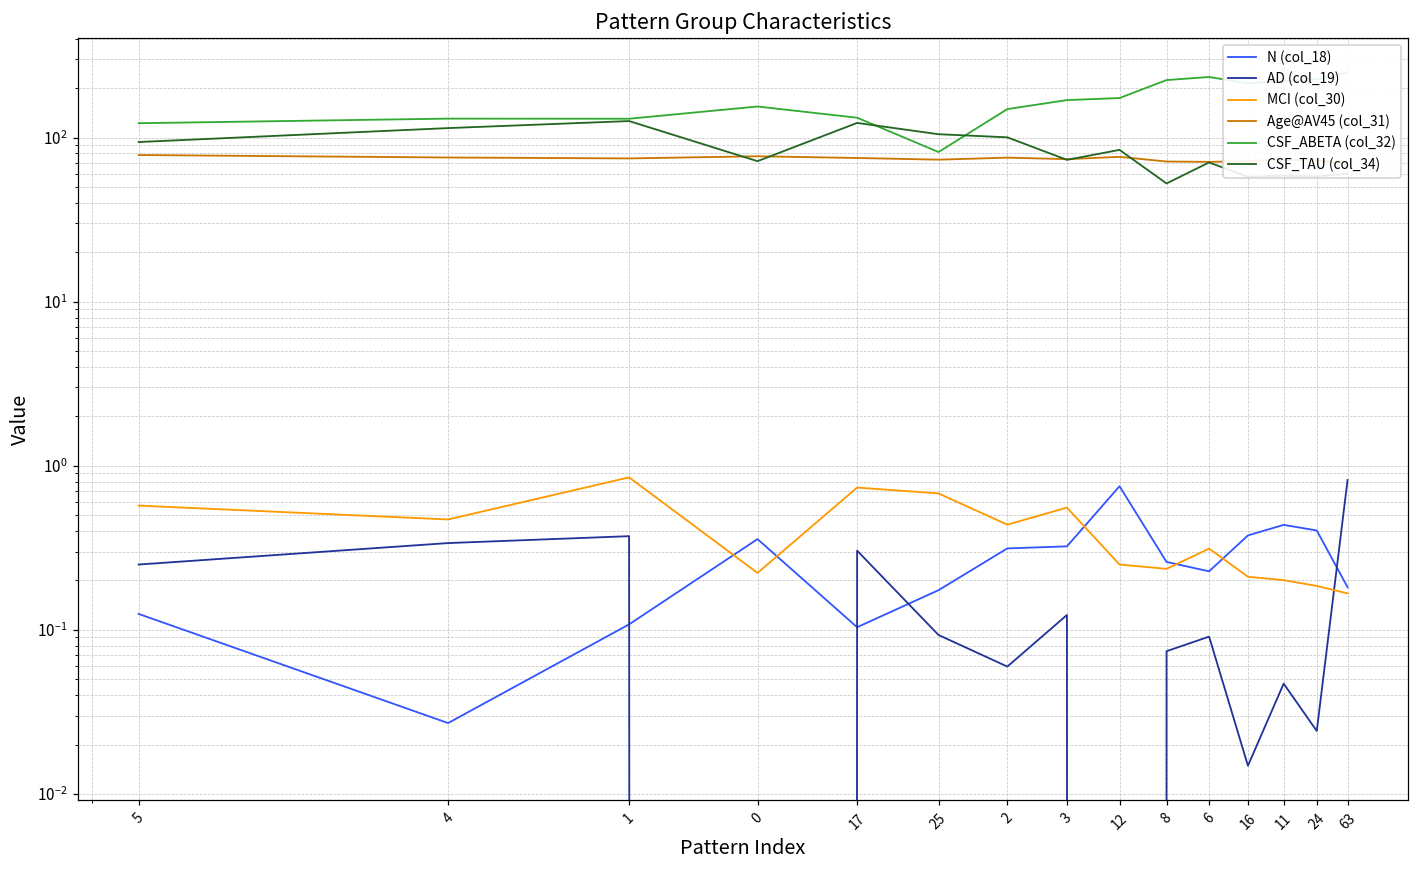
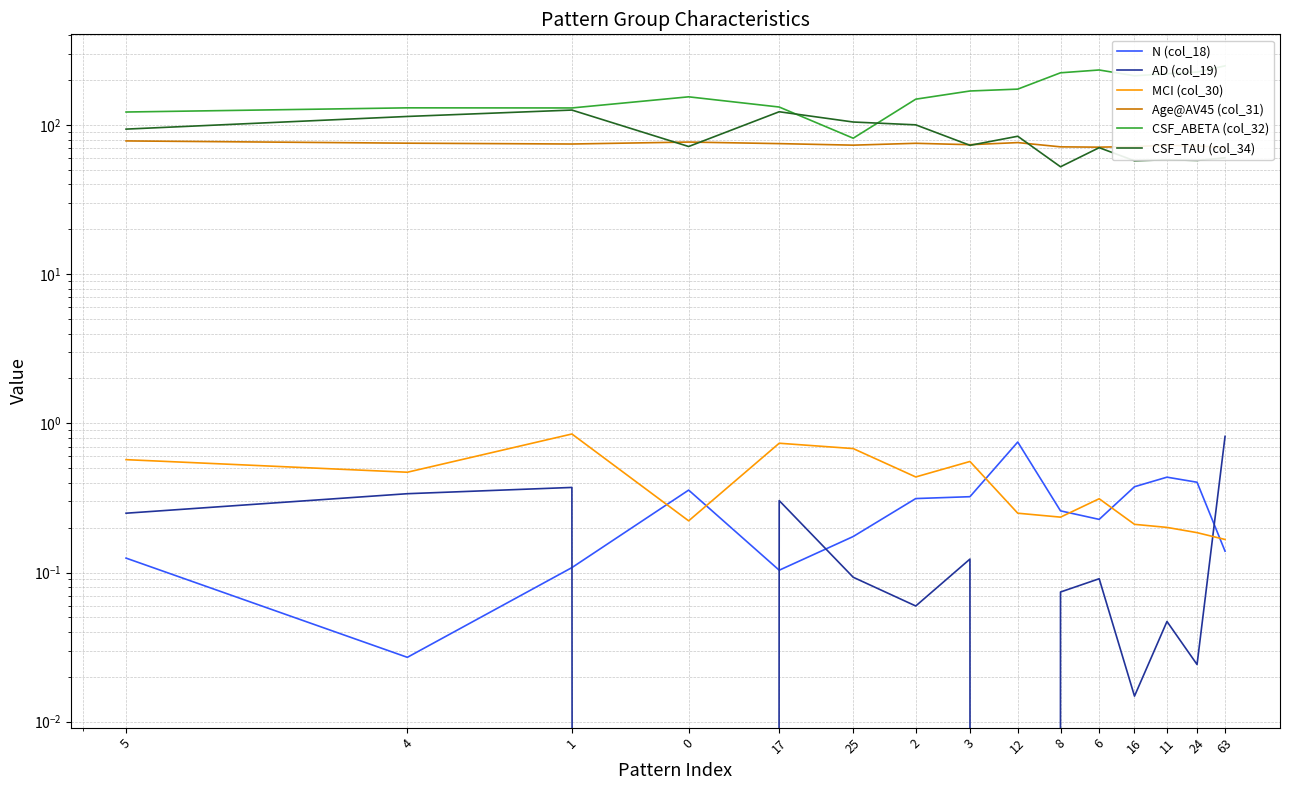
N (col_18), 63: 0.18 -> 0.14
